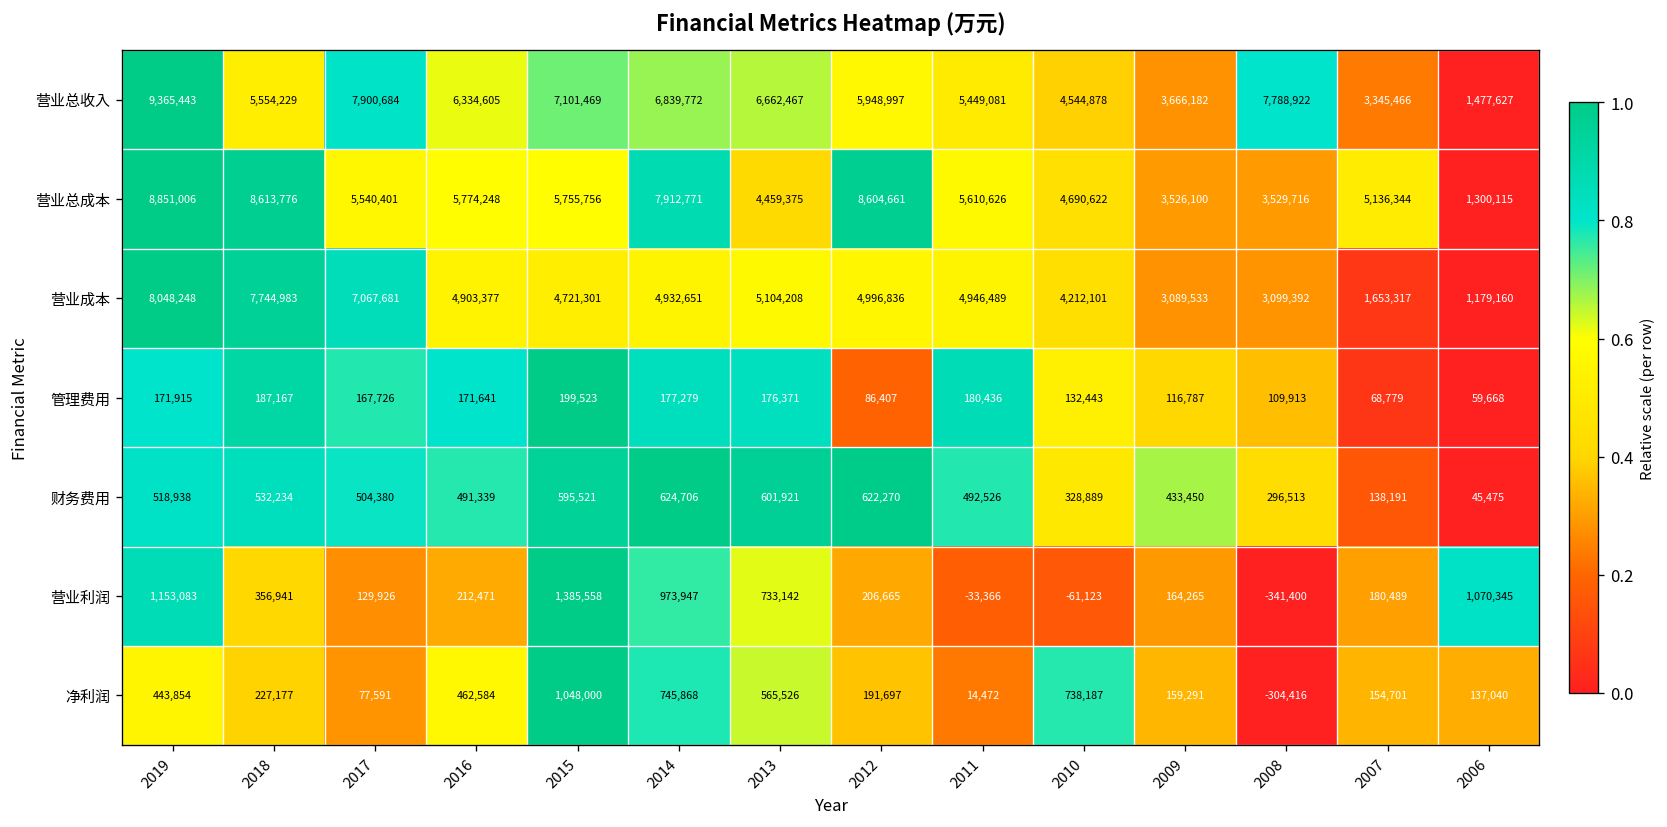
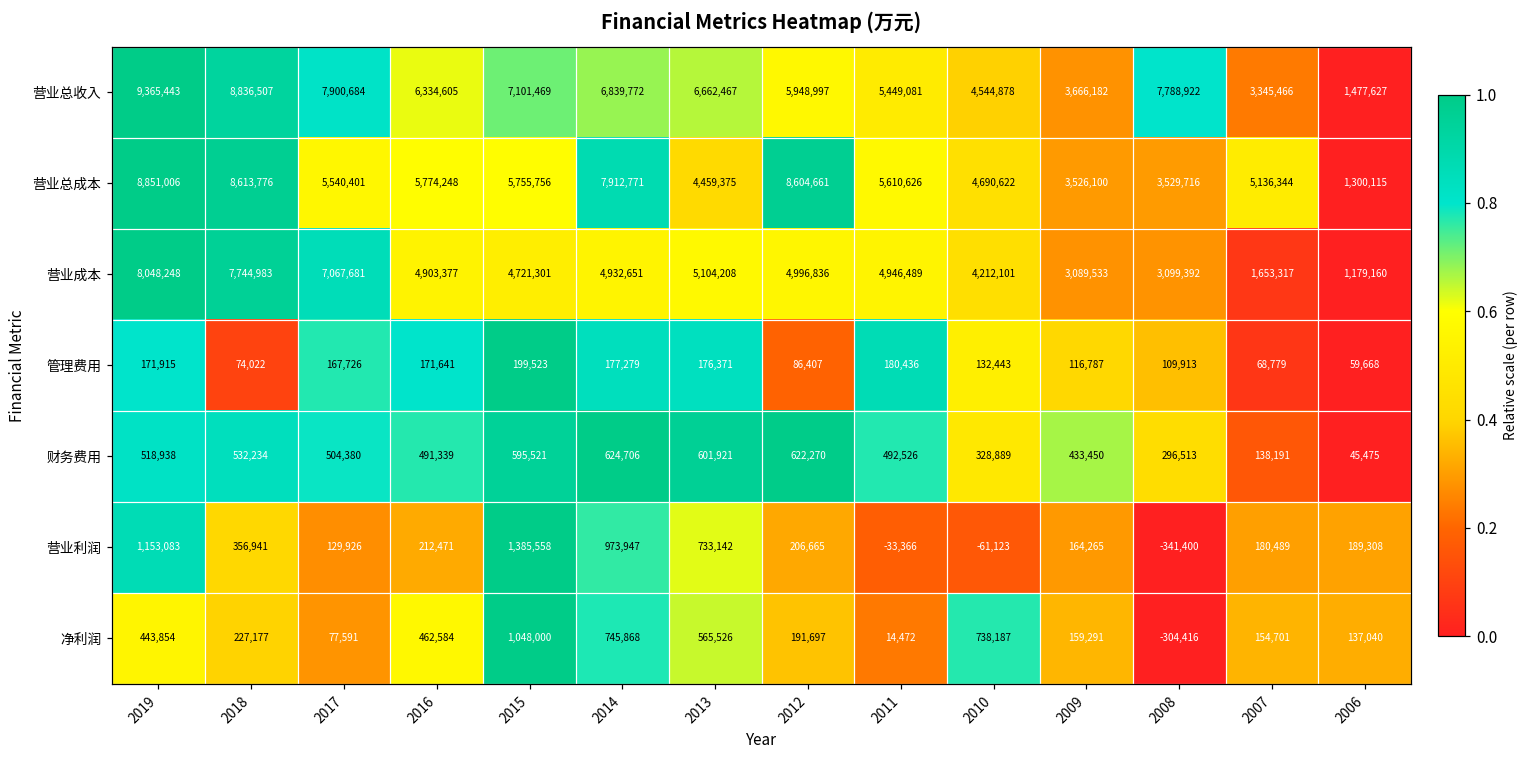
营业总收入, 2018: 5,554,229 -> 8,836,507
管理费用, 2018: 187,167 -> 74,022
营业利润, 2006: 1,070,345 -> 189,308
